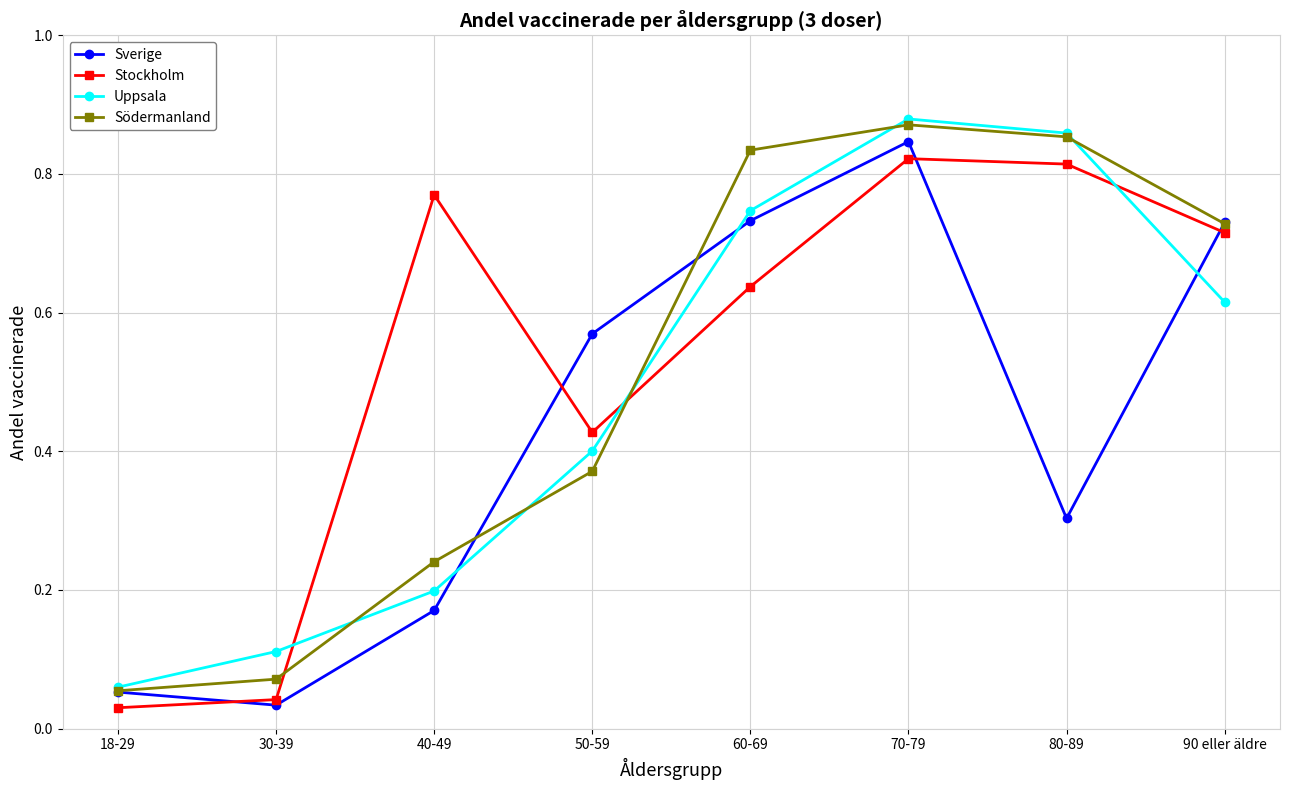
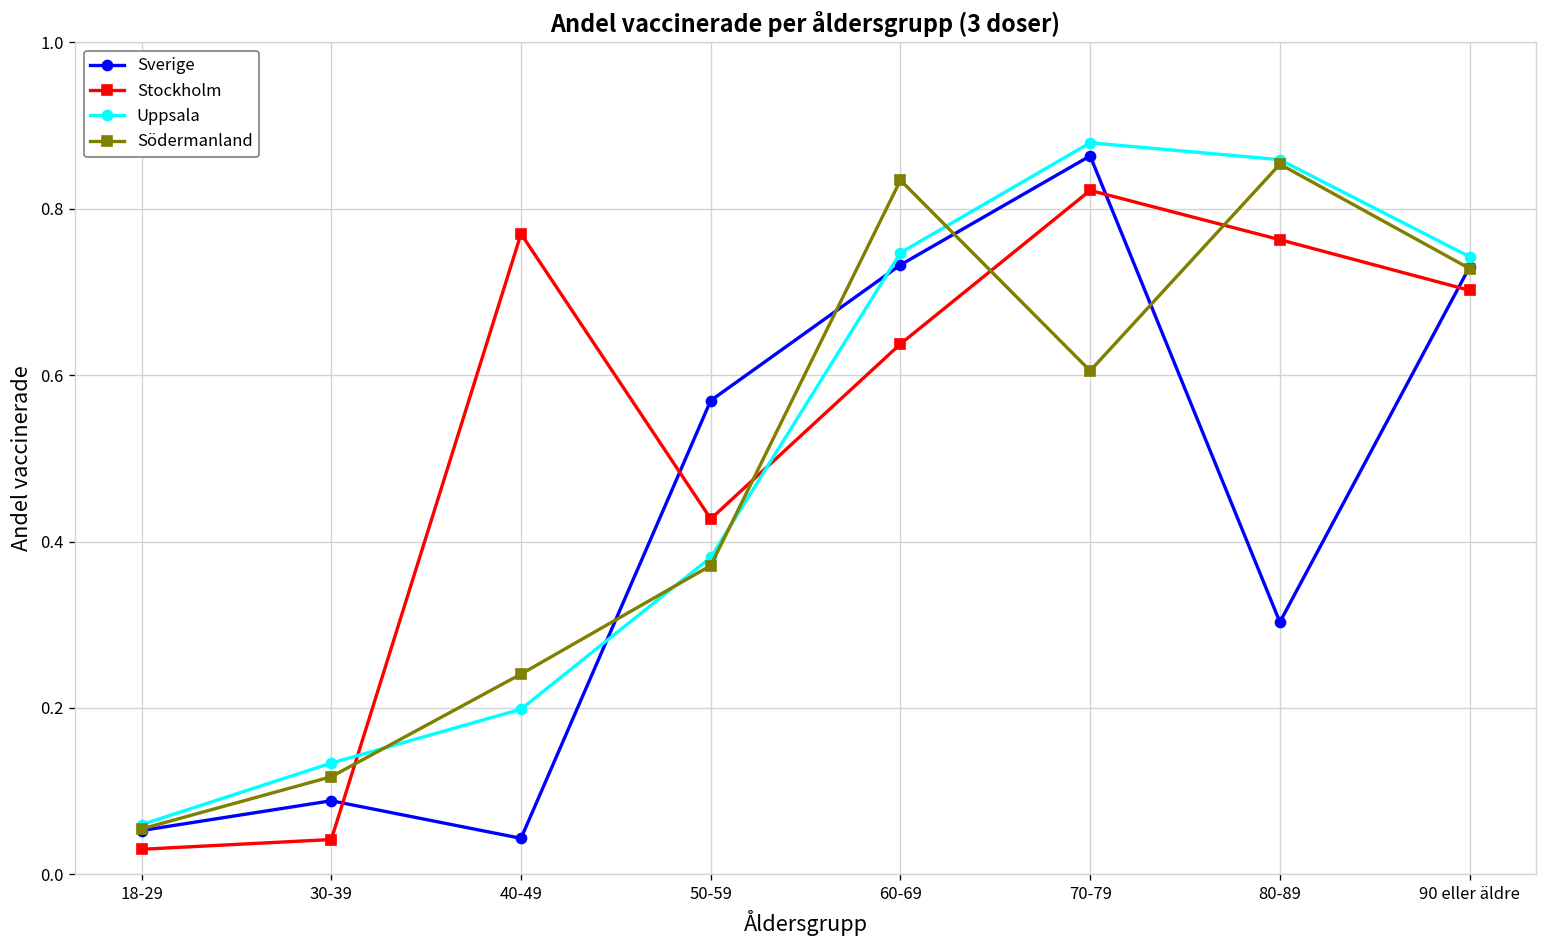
Sverige, 30-39: 0.03 -> 0.09
Uppsala, 30-39: 0.11 -> 0.13
Södermanland, 30-39: 0.07 -> 0.12
Sverige, 40-49: 0.17 -> 0.04
Uppsala, 50-59: 0.40 -> 0.38
Sverige, 70-79: 0.85 -> 0.86
Södermanland, 70-79: 0.87 -> 0.61
Stockholm, 80-89: 0.81 -> 0.76
Stockholm, 90 eller äldre: 0.72 -> 0.70
Uppsala, 90 eller äldre: 0.62 -> 0.74
